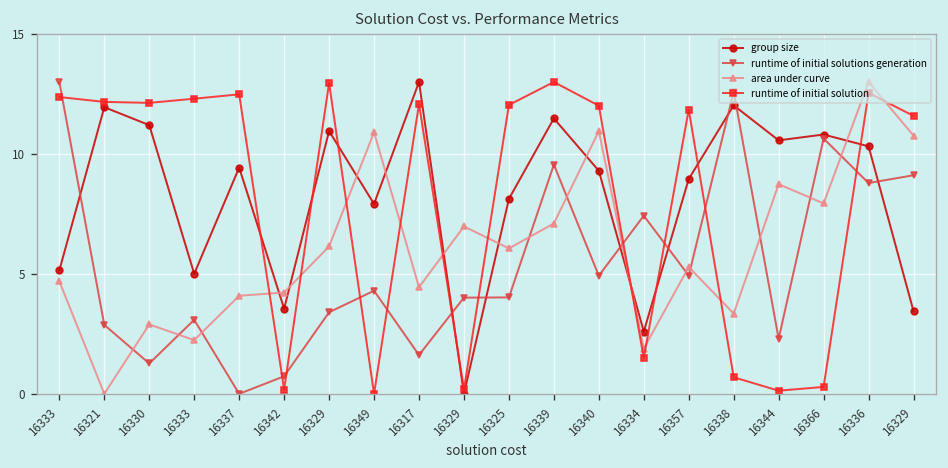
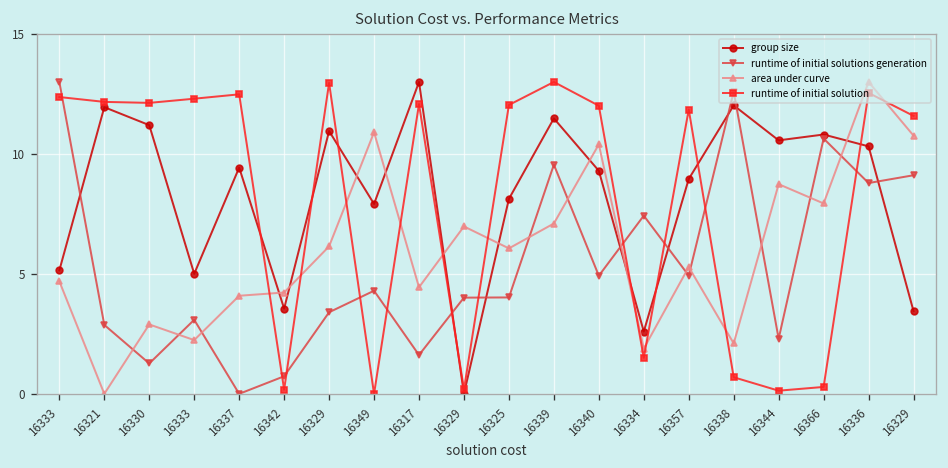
area under curve, 16340: 11.0 -> 10.4
area under curve, 16338: 3.3 -> 2.1
